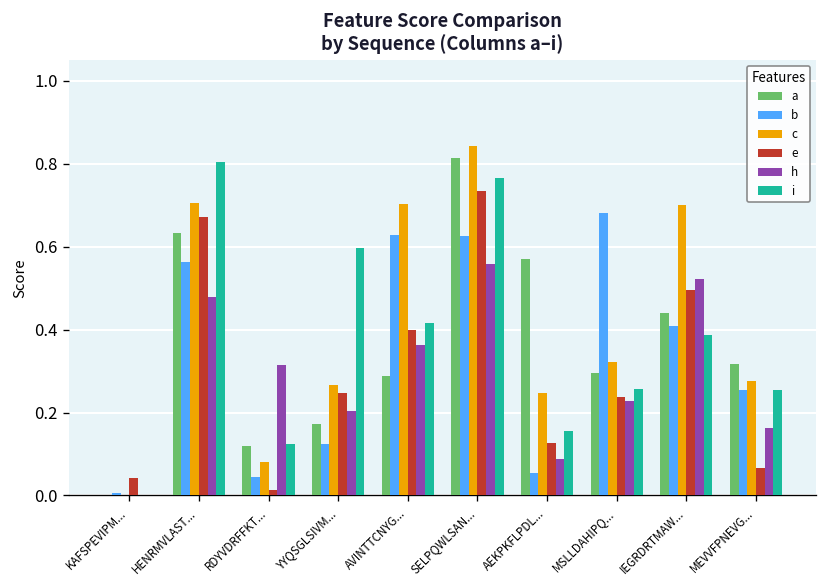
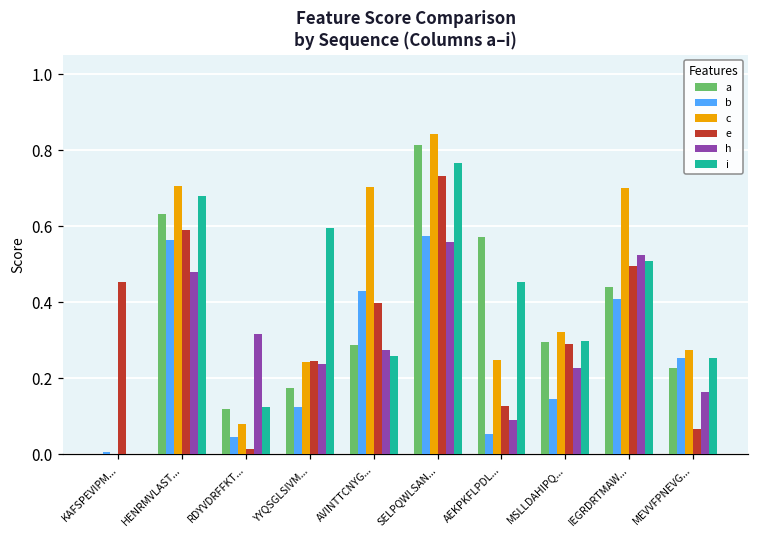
e, KAFSPEVIPM...: 0.04 -> 0.45
e, HENRMVLAST...: 0.67 -> 0.59
i, HENRMVLAST...: 0.80 -> 0.68
c, YYQSGLSIVM...: 0.27 -> 0.24
h, YYQSGLSIVM...: 0.20 -> 0.24
b, AVINTTCNYG...: 0.63 -> 0.43
h, AVINTTCNYG...: 0.36 -> 0.27
i, AVINTTCNYG...: 0.42 -> 0.26
b, SELPQWLSAN...: 0.63 -> 0.57
i, AEKPKFLPDL...: 0.16 -> 0.45
b, MSLLDAHIPQ...: 0.68 -> 0.15
e, MSLLDAHIPQ...: 0.24 -> 0.29
i, MSLLDAHIPQ...: 0.26 -> 0.30
i, IEGRDRTMAW...: 0.39 -> 0.51
a, MEVVFPNEVG...: 0.32 -> 0.23
